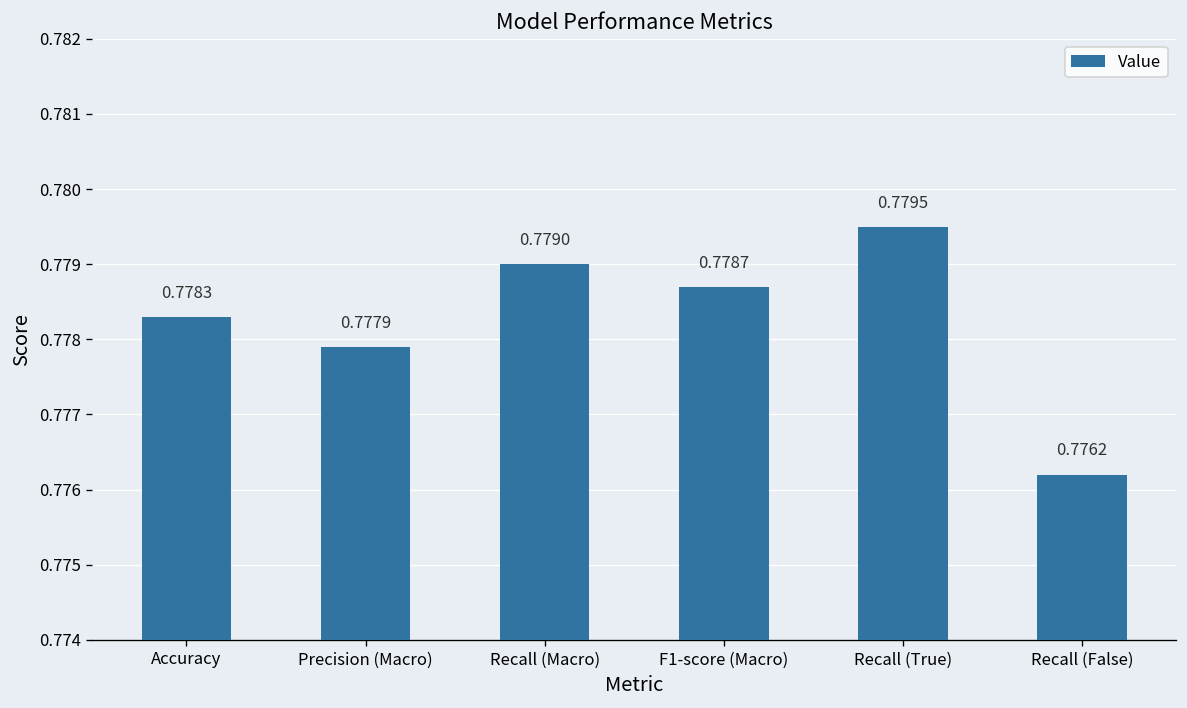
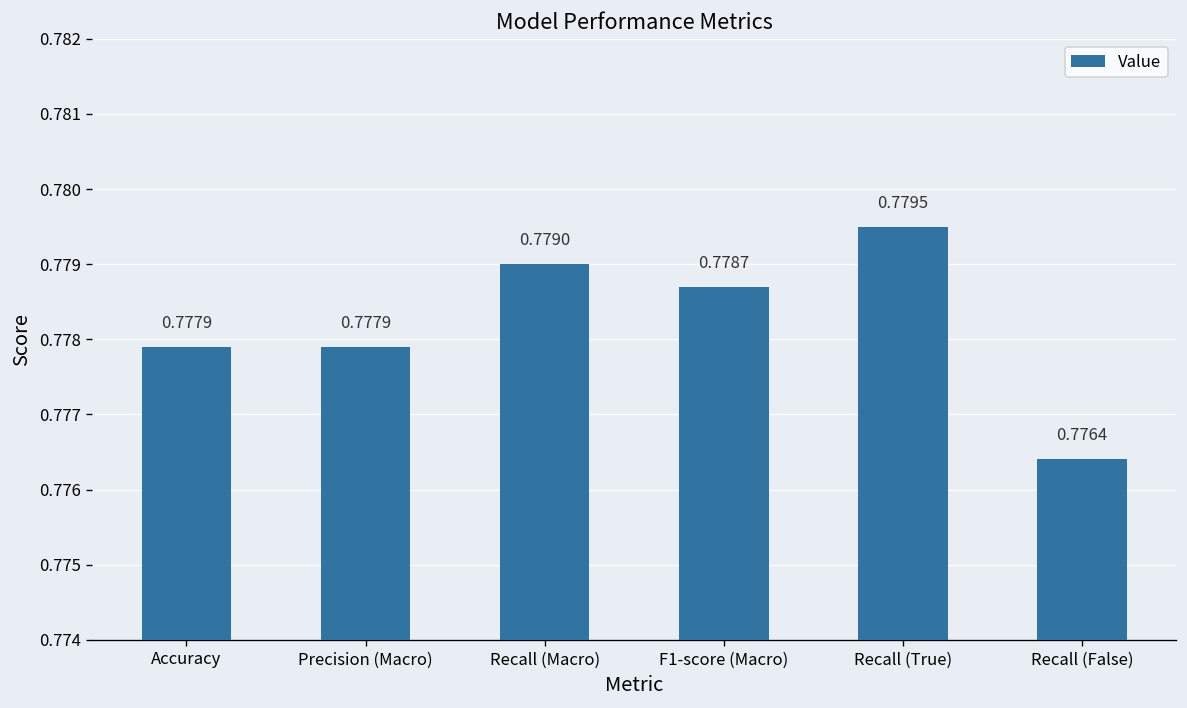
Accuracy: 0.7783 -> 0.7779
Recall (False): 0.7762 -> 0.7764
